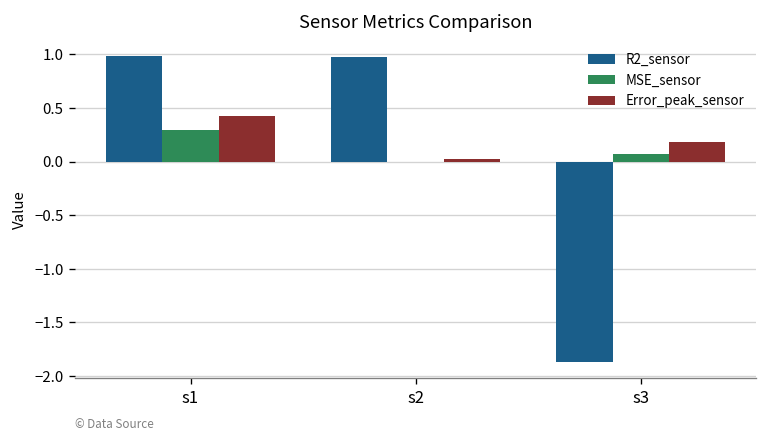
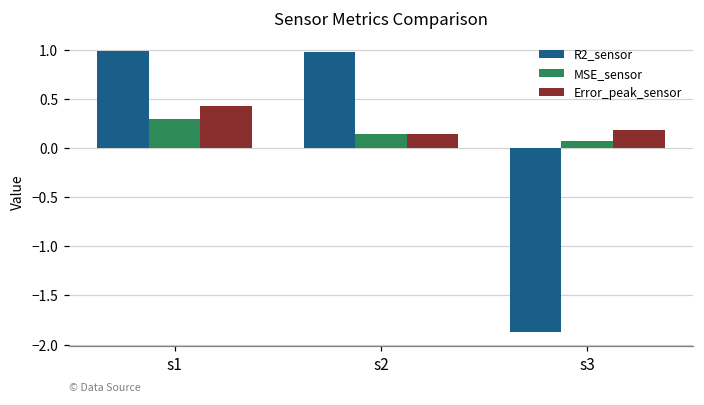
MSE_sensor, s2: 0.0 -> 0.1
Error_peak_sensor, s2: 0.0 -> 0.1
